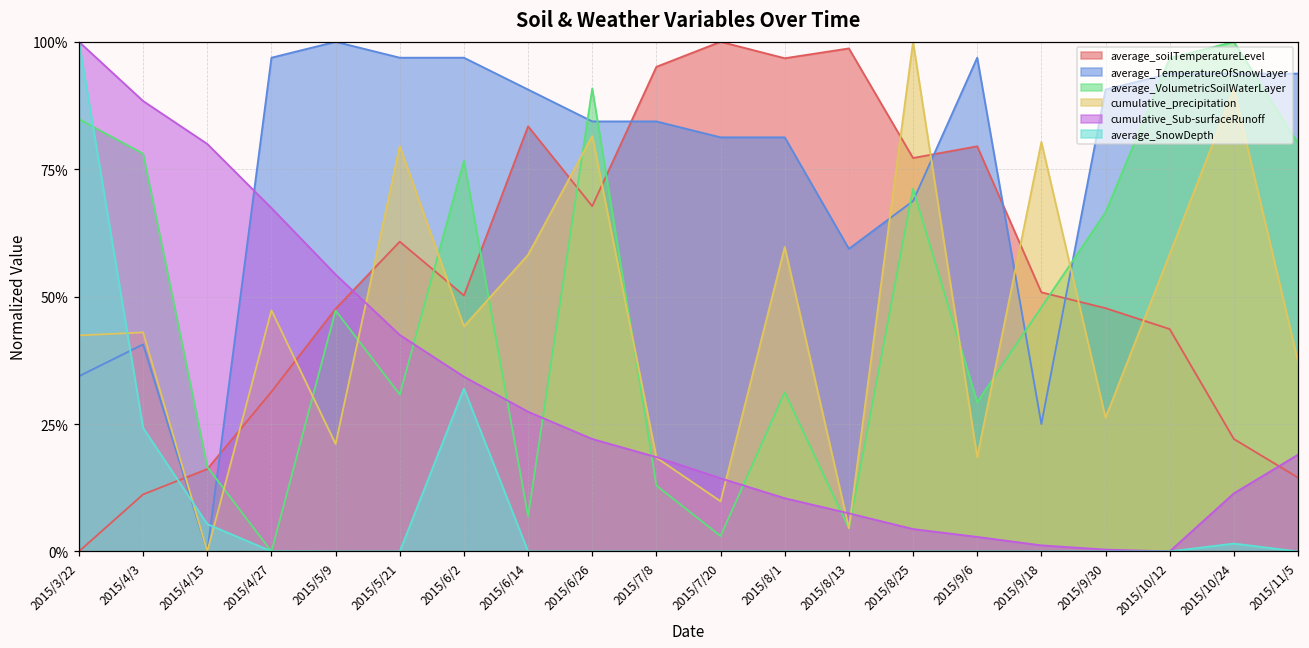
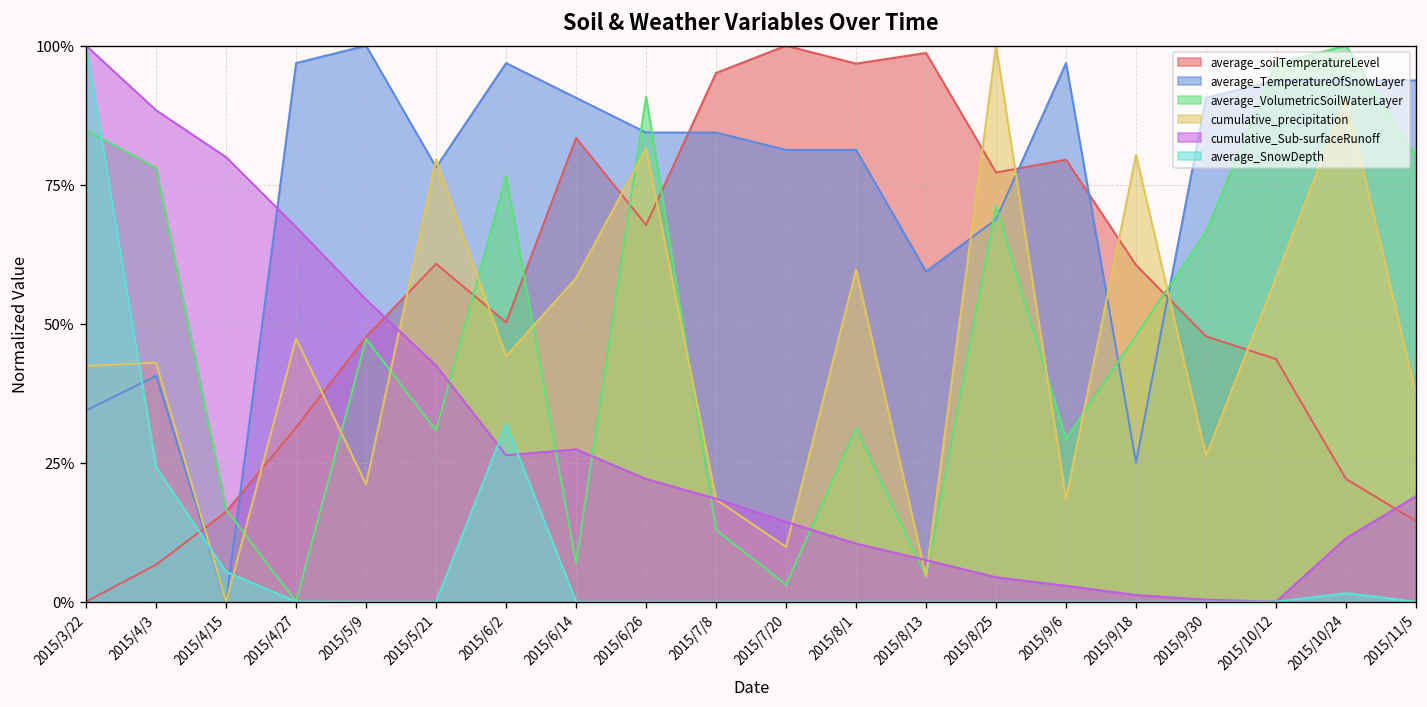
average_soilTemperatureLevel, 2015/4/3: 11% -> 7%
average_TemperatureOfSnowLayer, 2015/5/21: 97% -> 78%
cumulative_Sub-surfaceRunoff, 2015/6/2: 34% -> 26%
average_soilTemperatureLevel, 2015/9/18: 51% -> 61%
